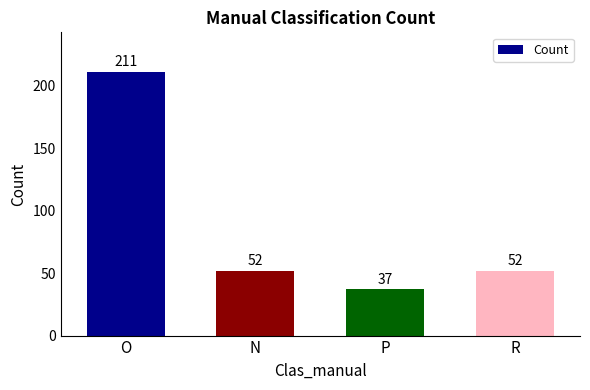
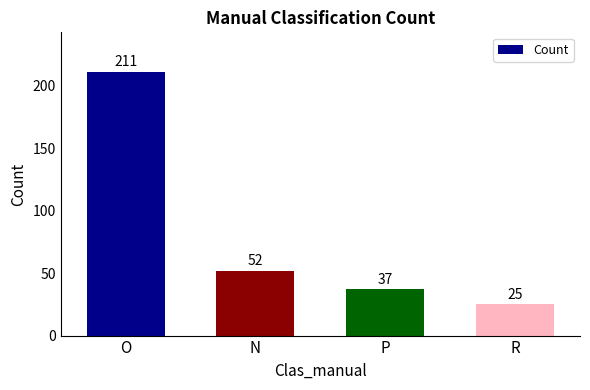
R: 52 -> 25
